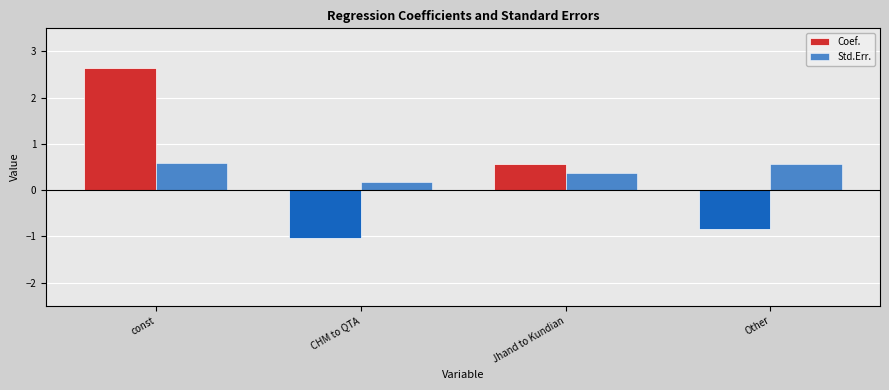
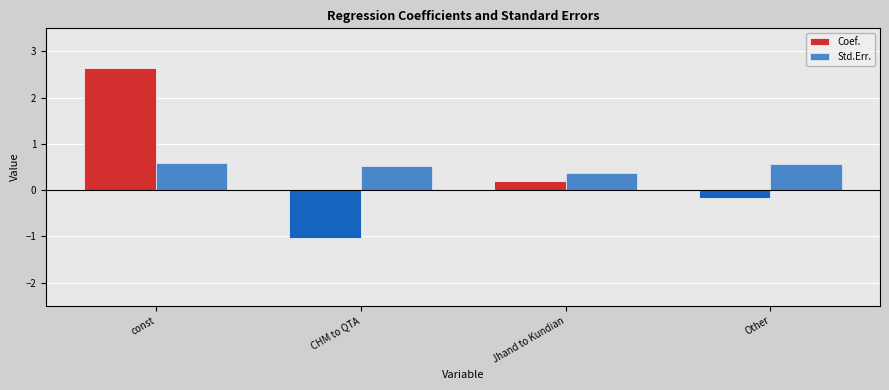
Std.Err., CHM to QTA: 0.2 -> 0.5
Coef., Jhand to Kundian: 0.6 -> 0.2
Coef., Other: -0.8 -> -0.2
